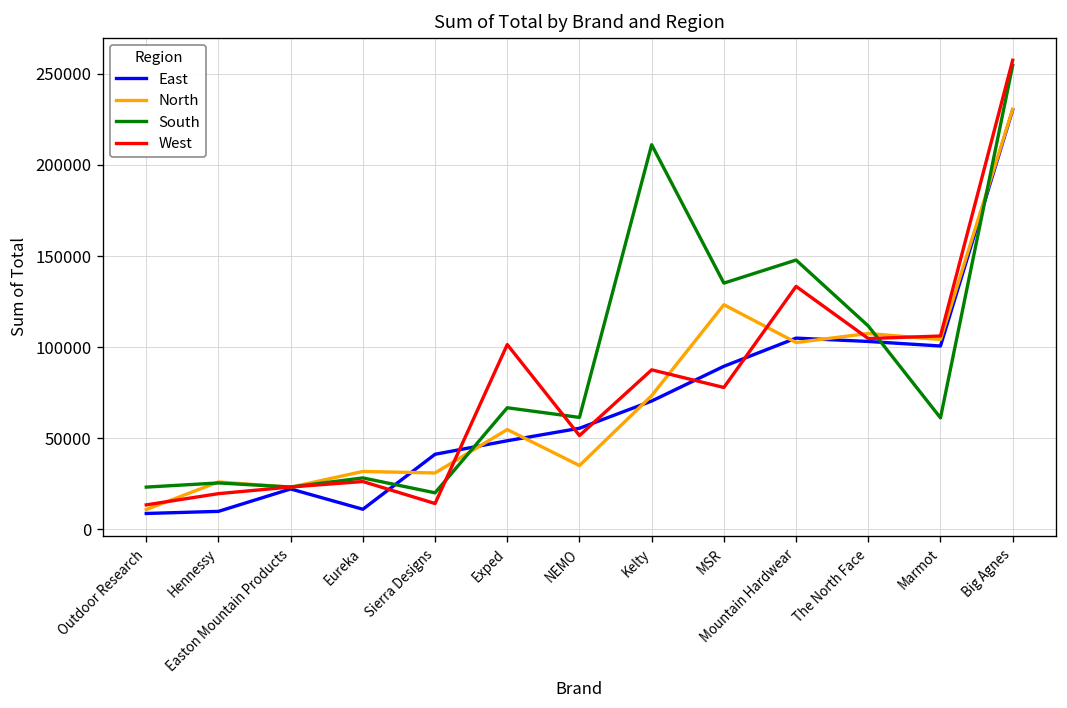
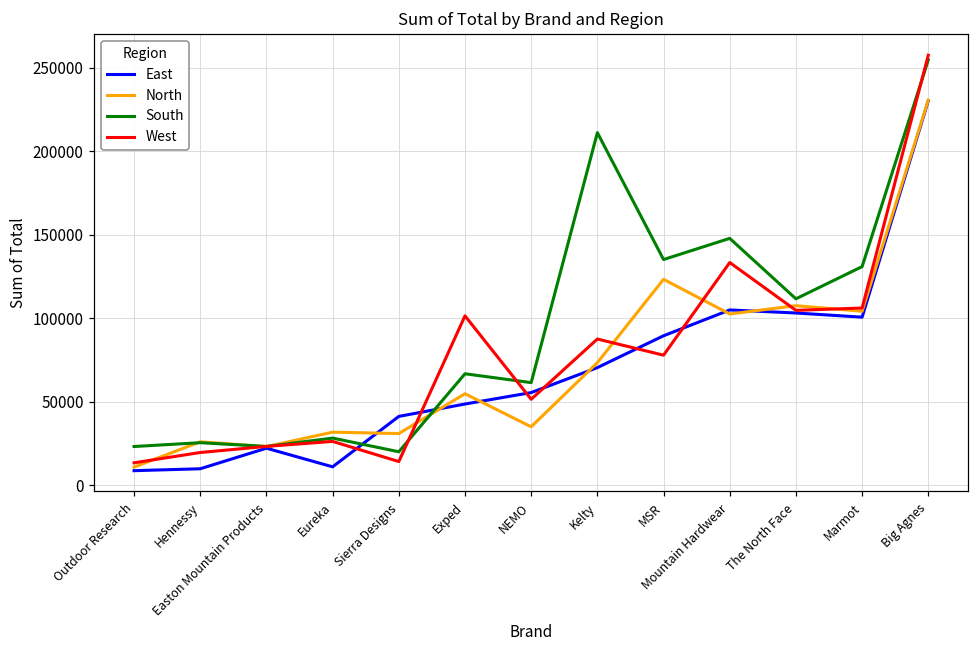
South, Marmot: 61000 -> 131000
